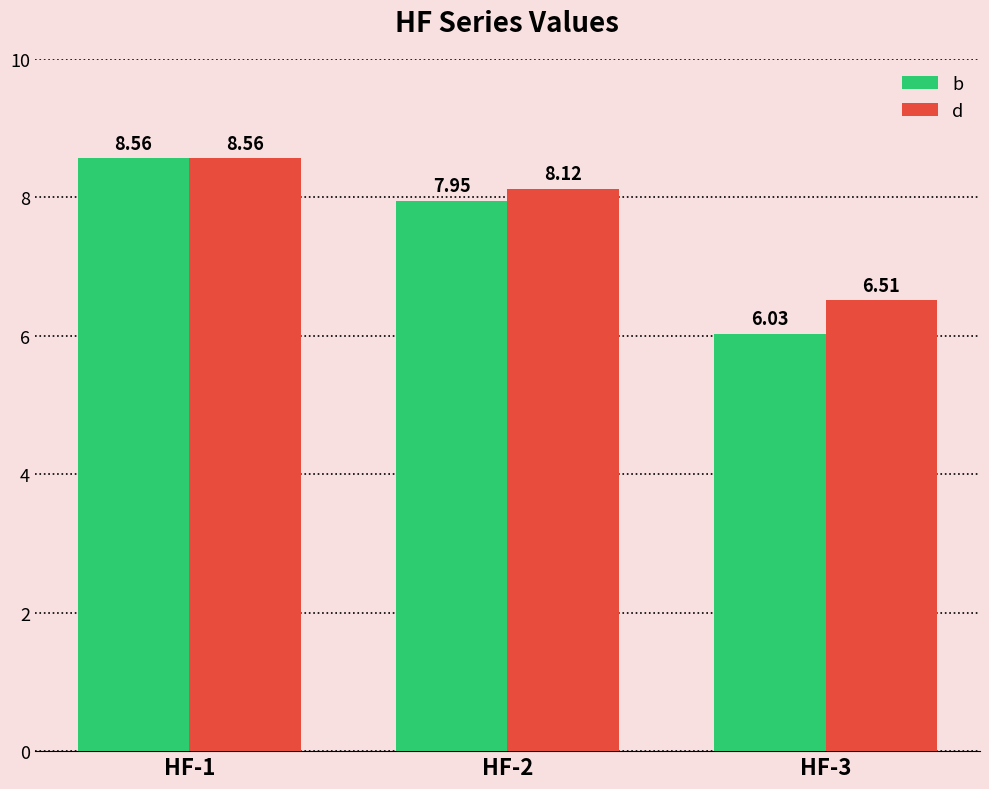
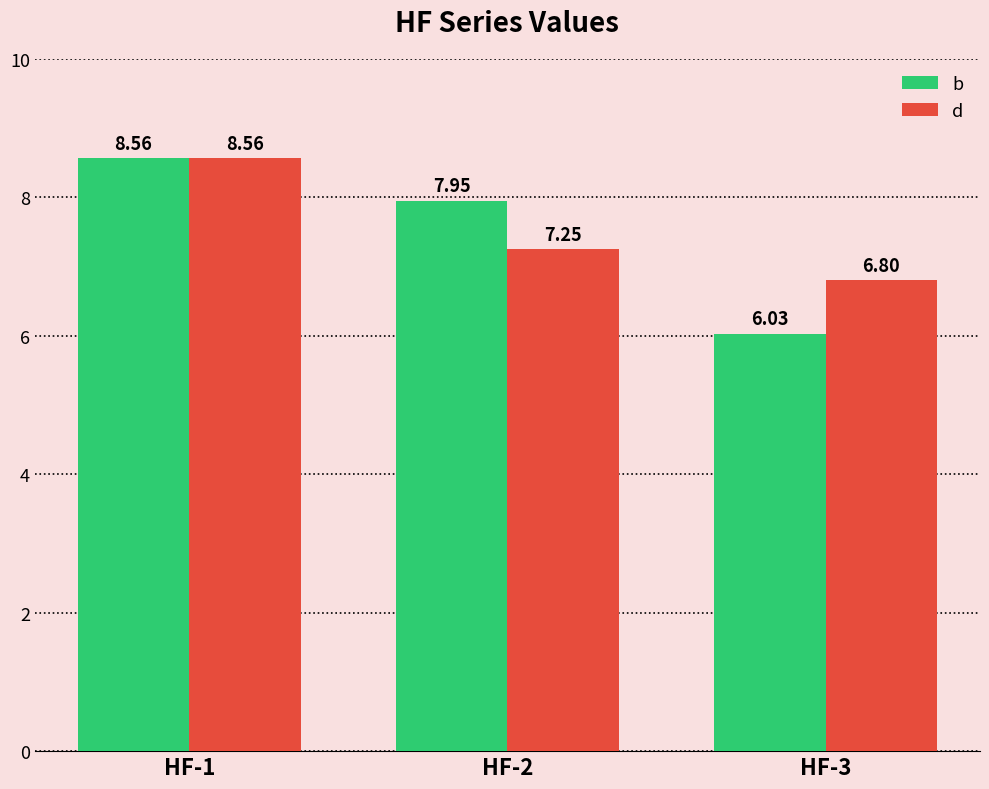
d, HF-2: 8.12 -> 7.25
d, HF-3: 6.51 -> 6.80
